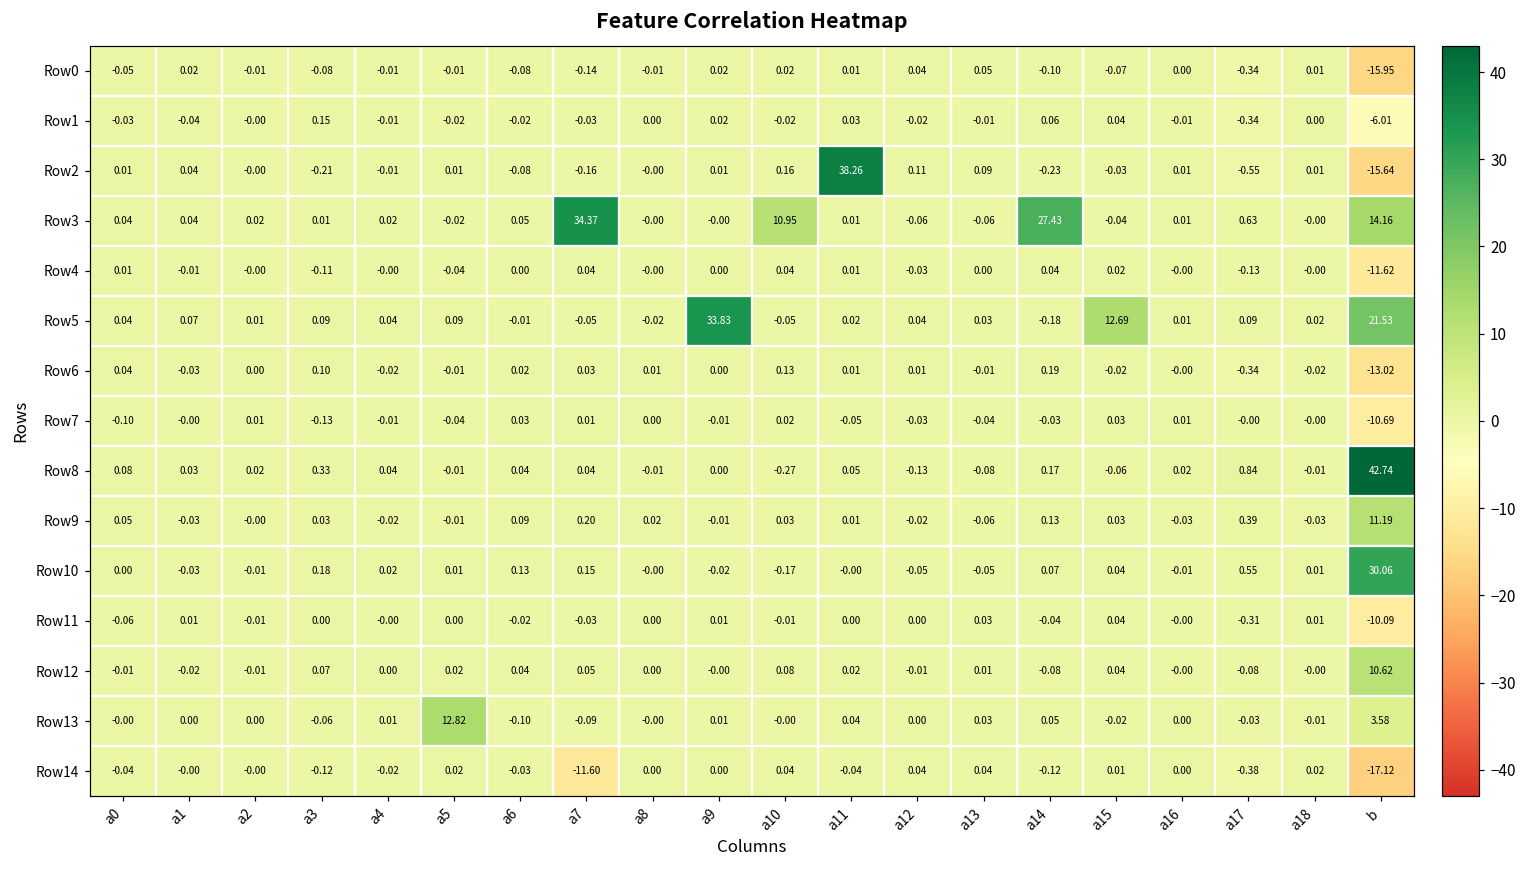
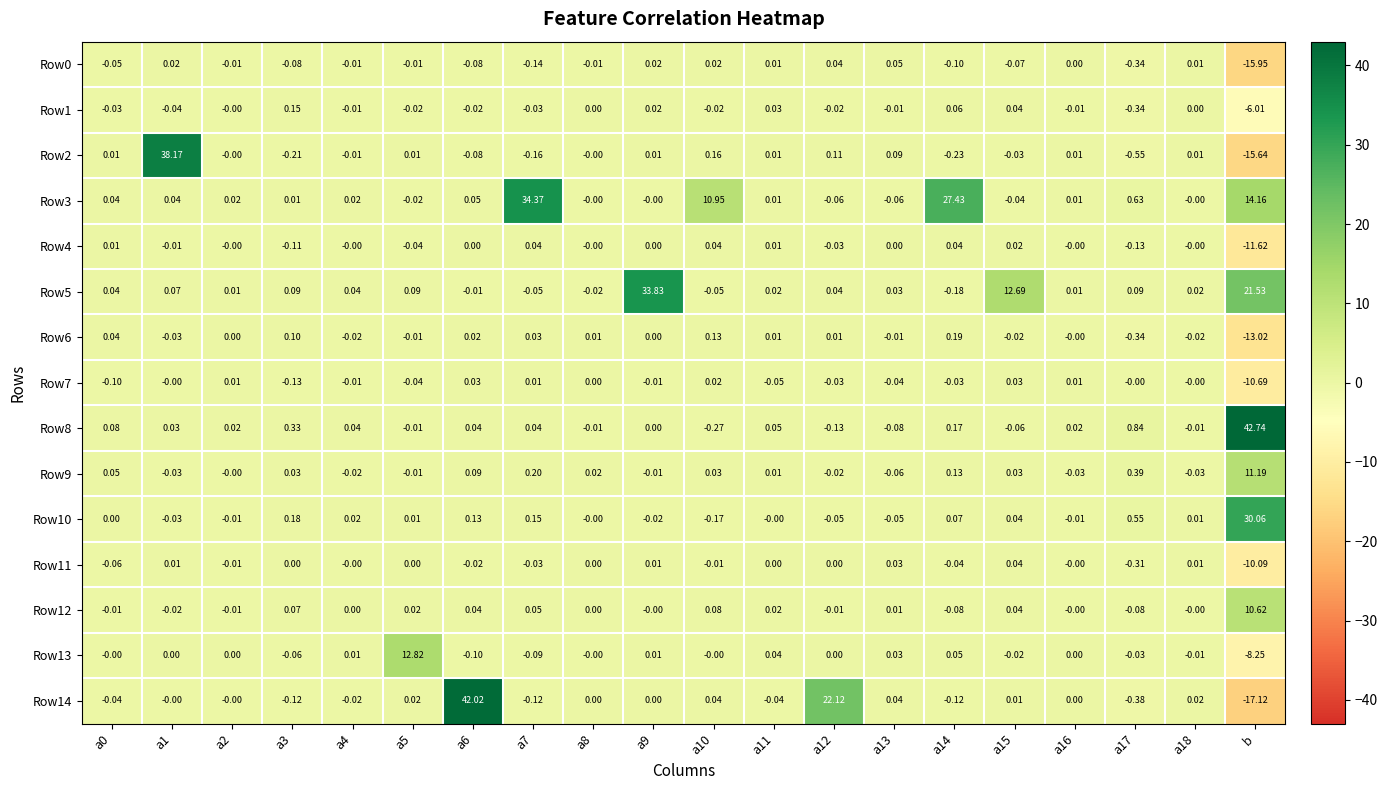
Row2, a1: 0.04 -> 38.17
Row2, a11: 38.26 -> 0.01
Row13, b: 3.58 -> -8.25
Row14, a6: -0.03 -> 42.02
Row14, a7: -11.60 -> -0.12
Row14, a12: 0.04 -> 22.12
